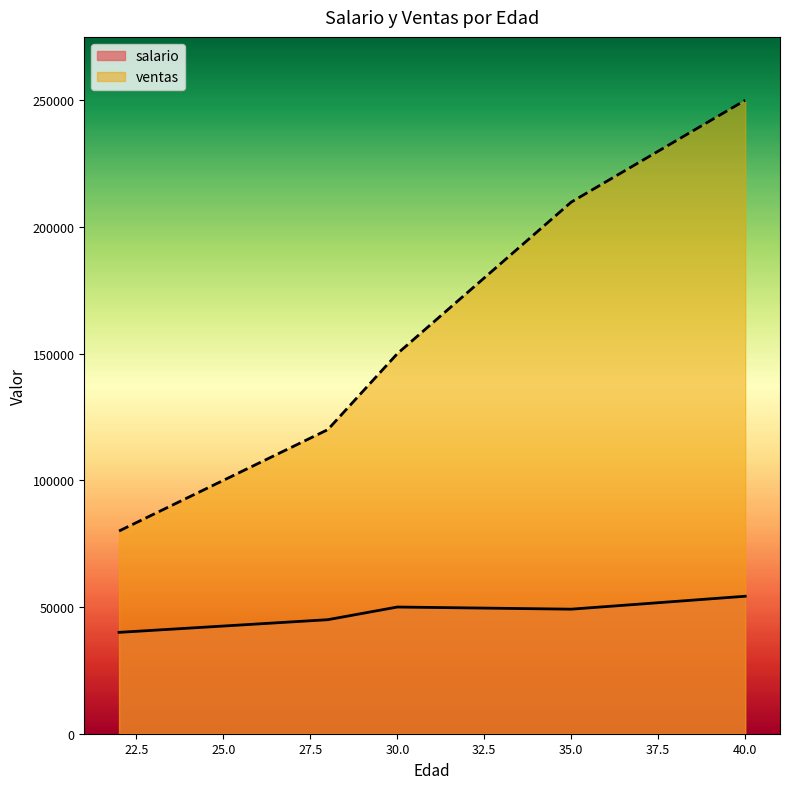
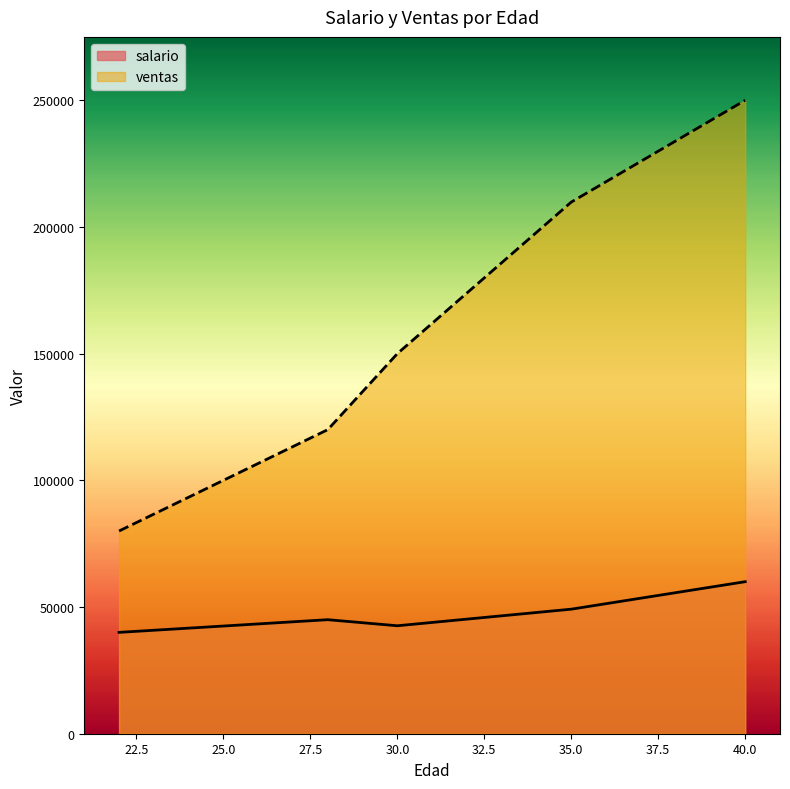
salario, 30.0: 50000 -> 43000
salario, 40.0: 54000 -> 60000
